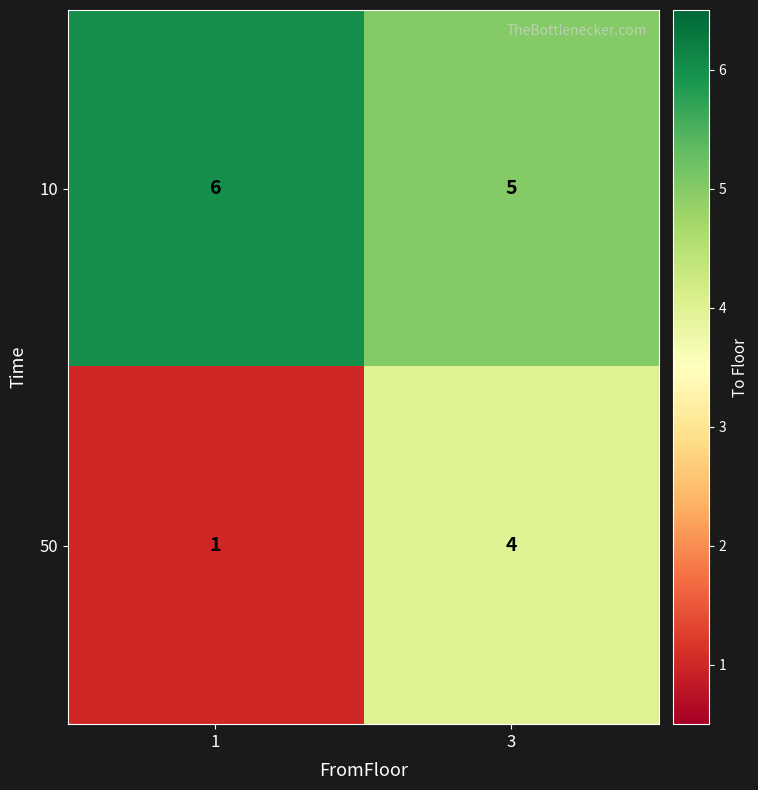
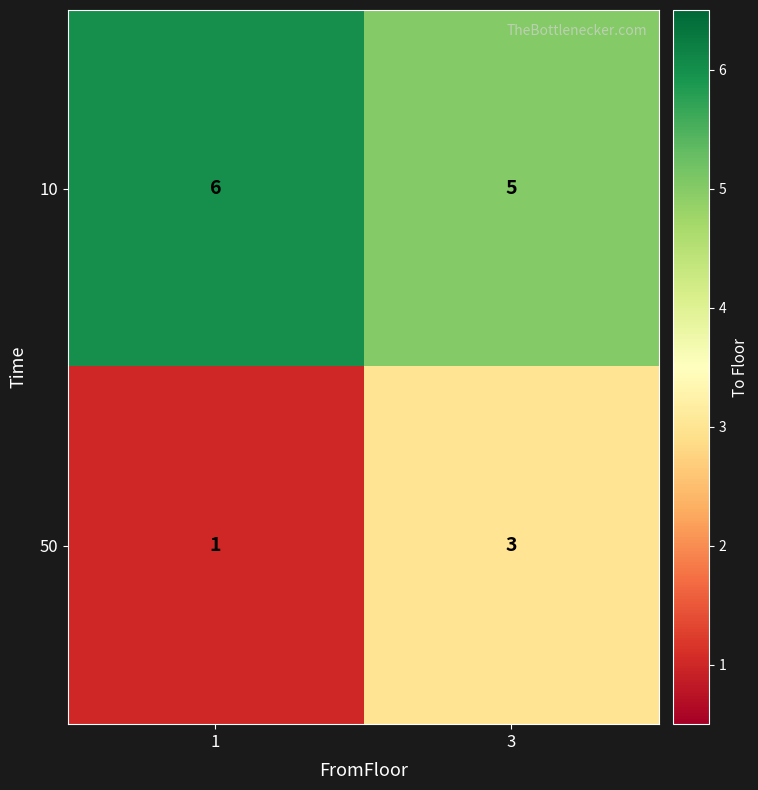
50, 3: 4 -> 3
